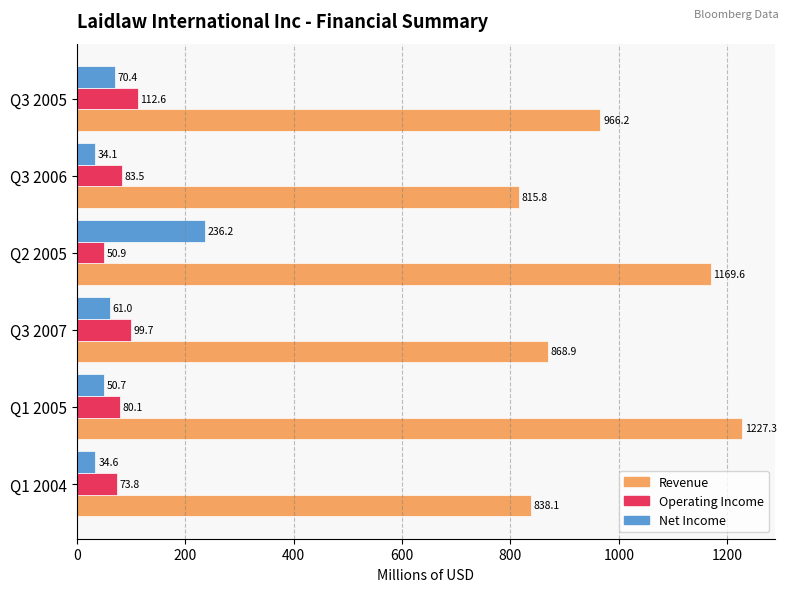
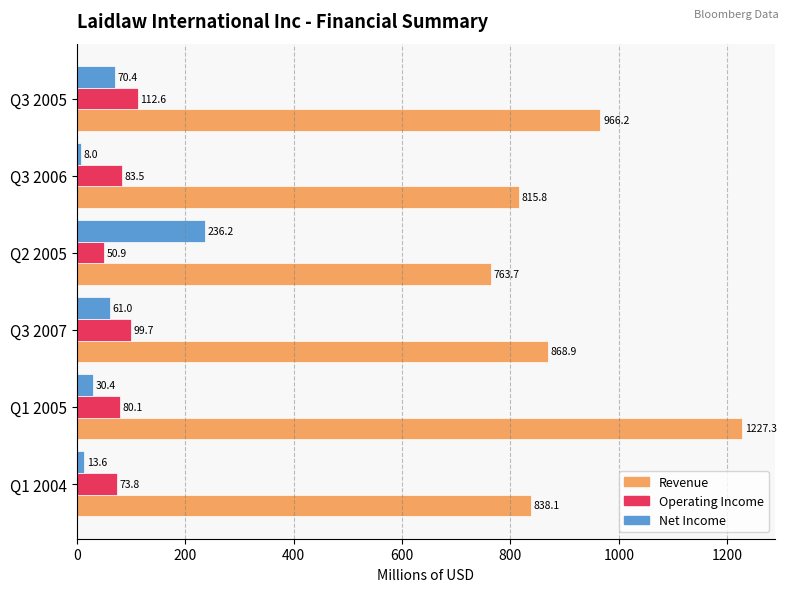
Net Income, Q3 2006: 34.1 -> 8.0
Revenue, Q2 2005: 1169.6 -> 763.7
Net Income, Q1 2005: 50.7 -> 30.4
Net Income, Q1 2004: 34.6 -> 13.6
